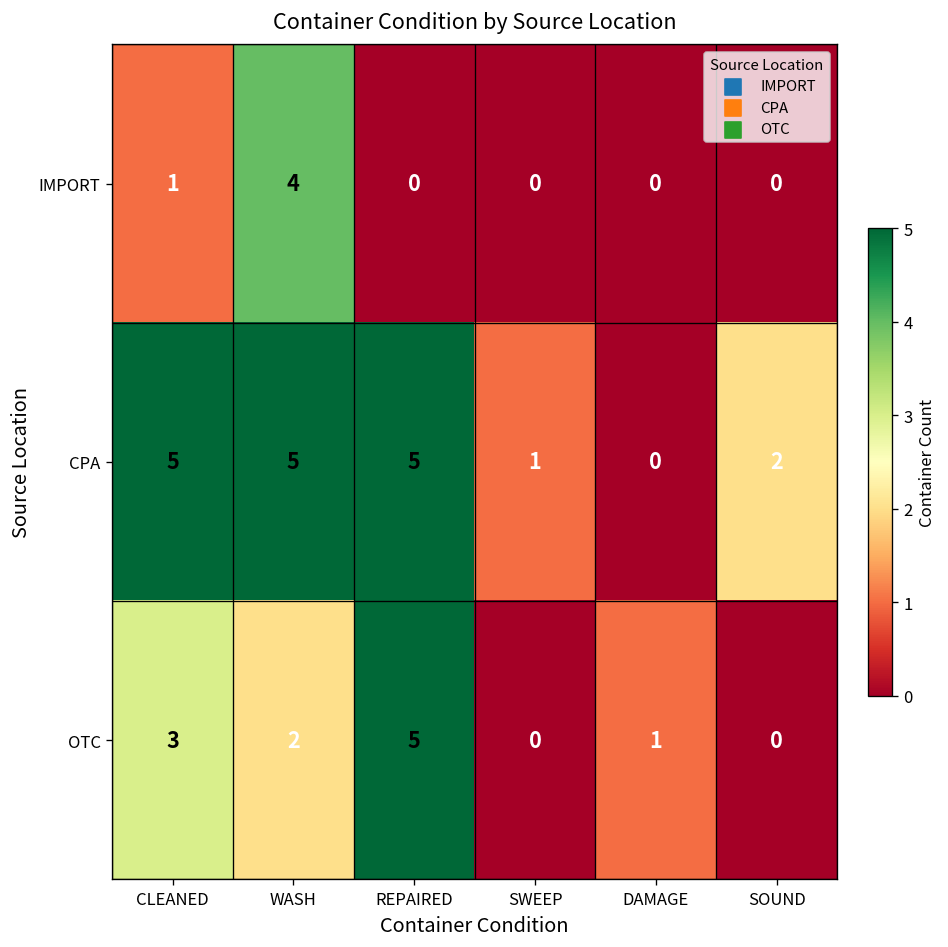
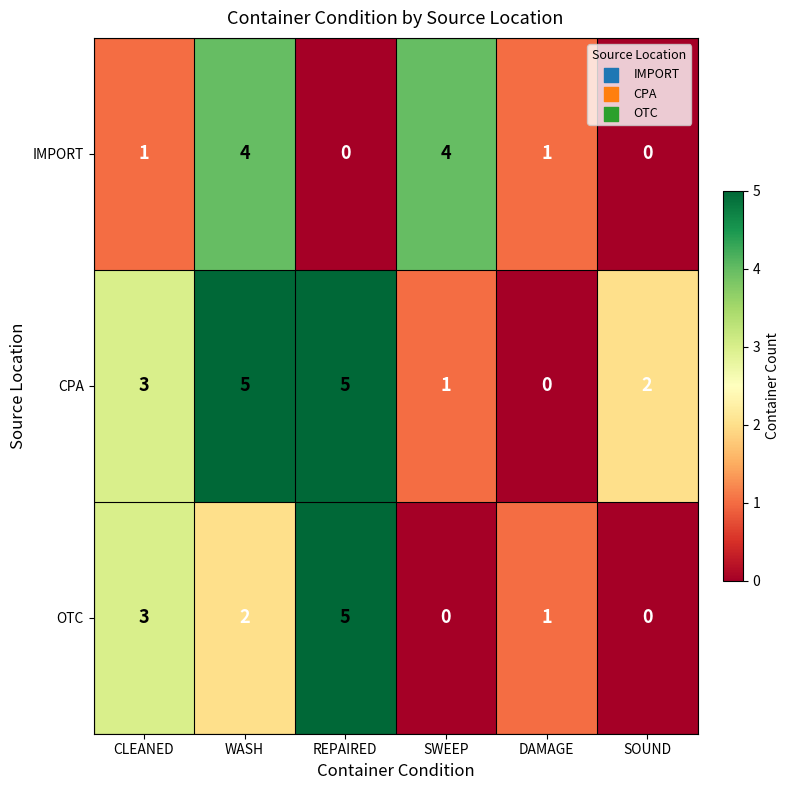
IMPORT, SWEEP: 0 -> 4
IMPORT, DAMAGE: 0 -> 1
CPA, CLEANED: 5 -> 3
